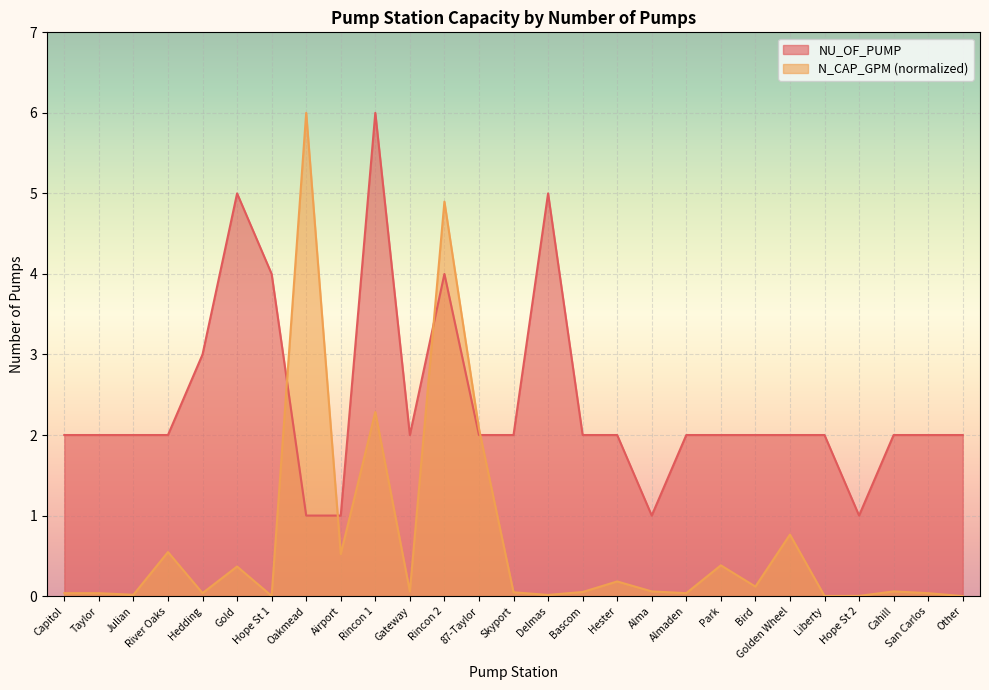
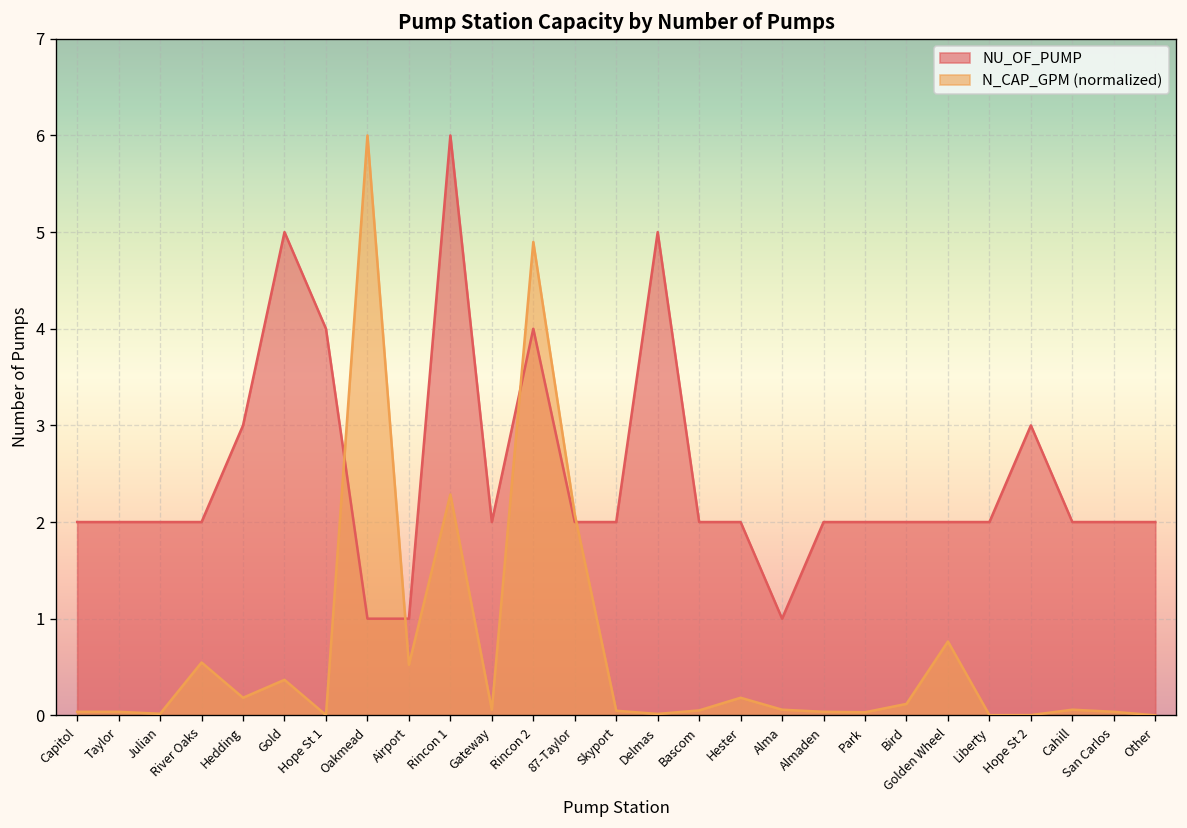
N_CAP_GPM (normalized), Hedding: 0.0 -> 0.2
N_CAP_GPM (normalized), Park: 0.4 -> 0.0
NU_OF_PUMP, Hope St 2: 1 -> 3
